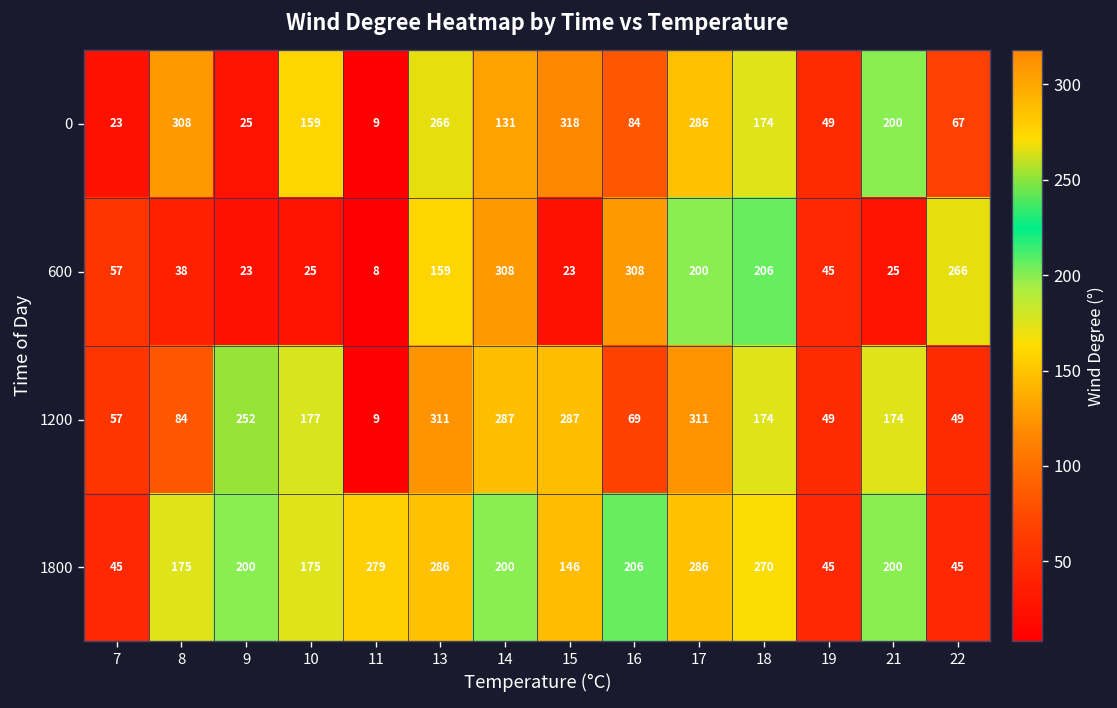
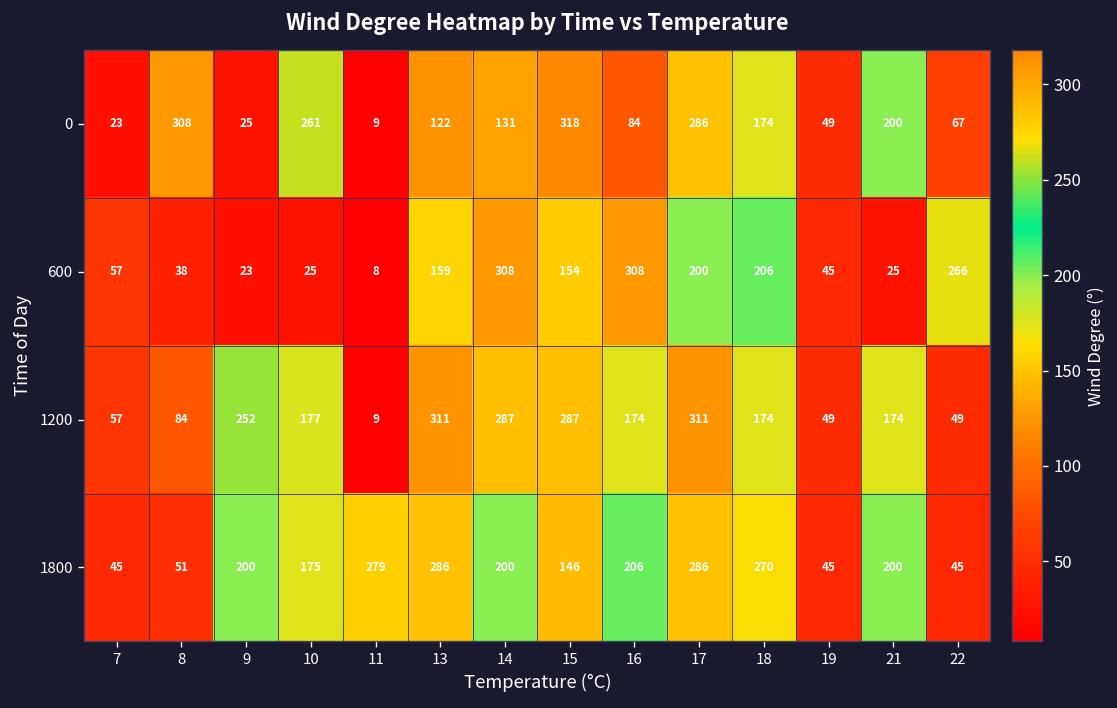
0, 10: 159 -> 261
0, 13: 266 -> 122
600, 15: 23 -> 154
1200, 16: 69 -> 174
1800, 8: 175 -> 51
